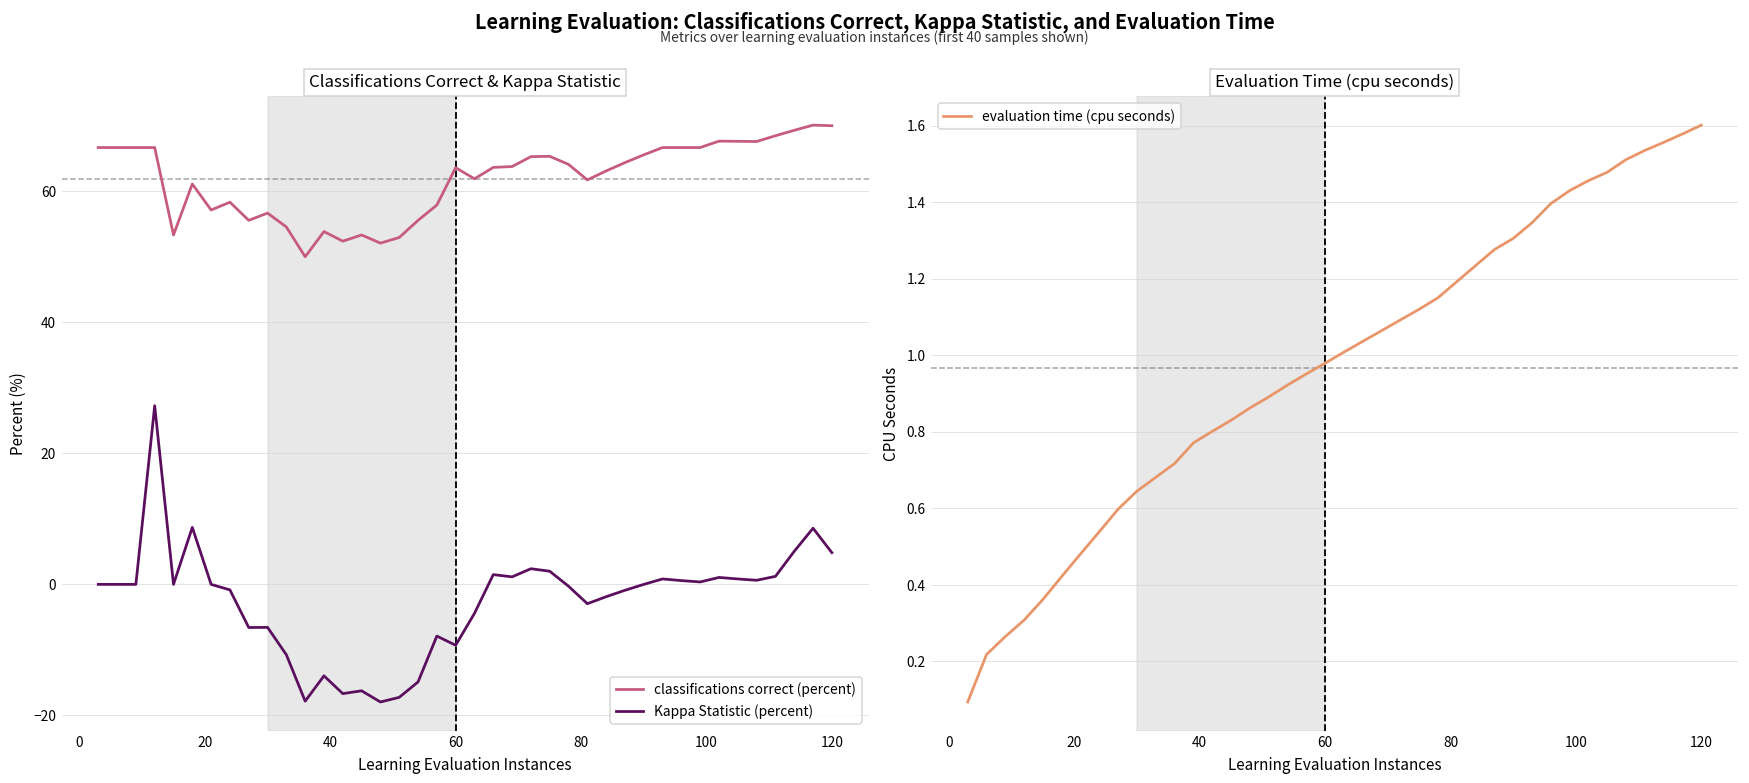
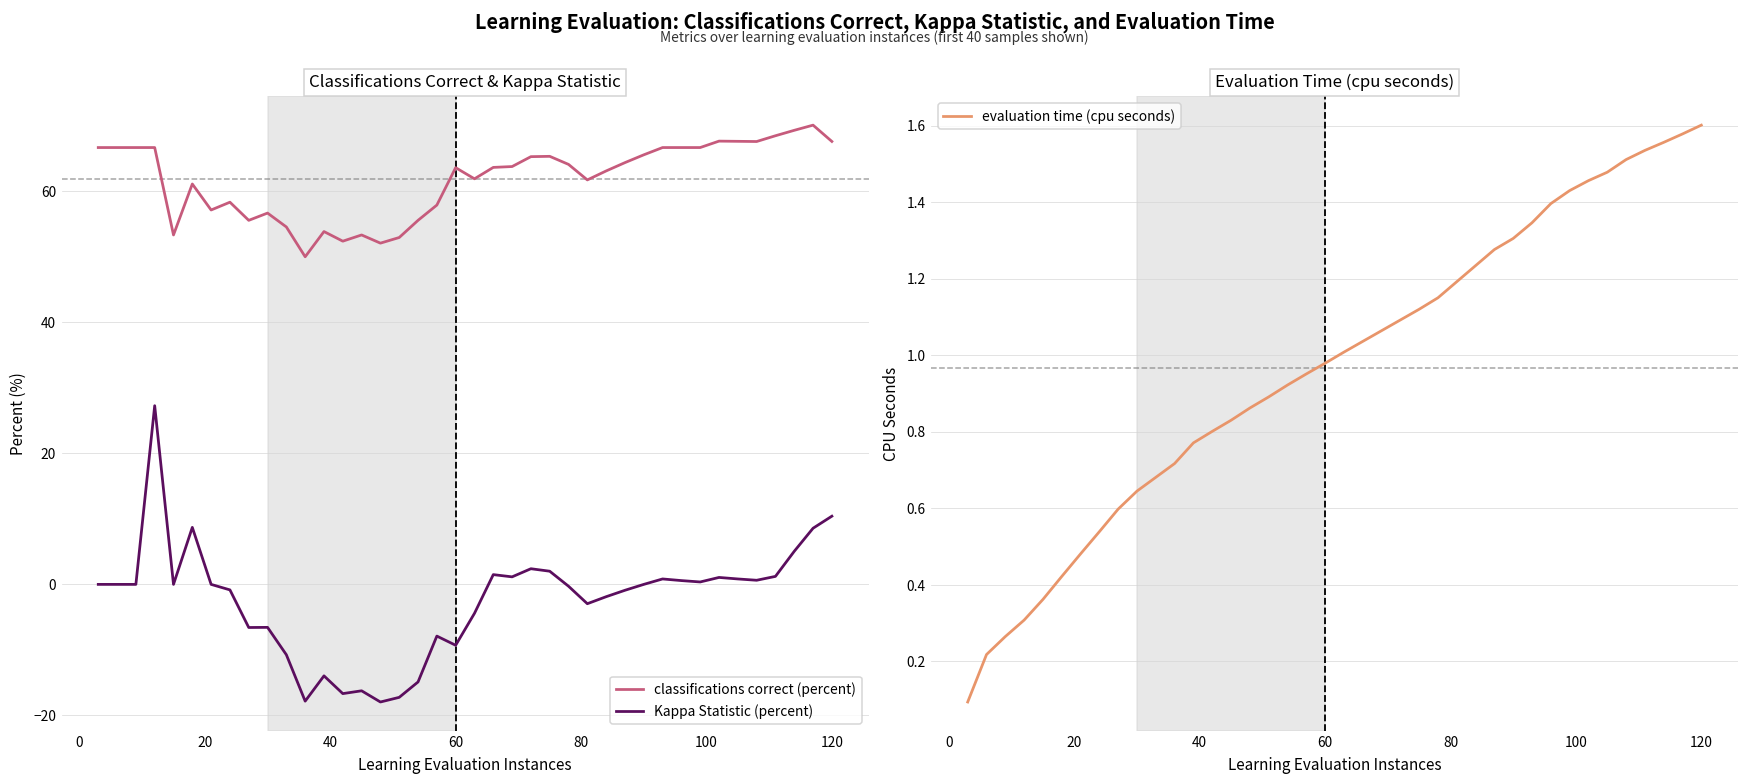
Classifications Correct & Kappa Statistic, classifications correct (percent), 120: 70 -> 68
Classifications Correct & Kappa Statistic, Kappa Statistic (percent), 120: 5 -> 10
